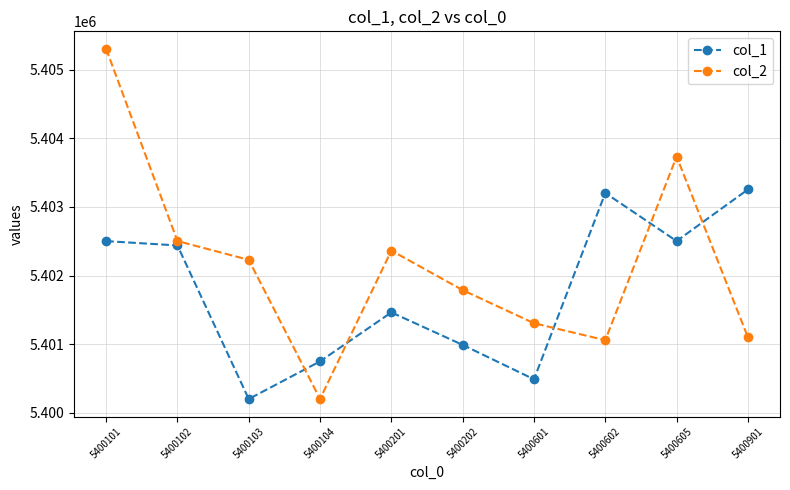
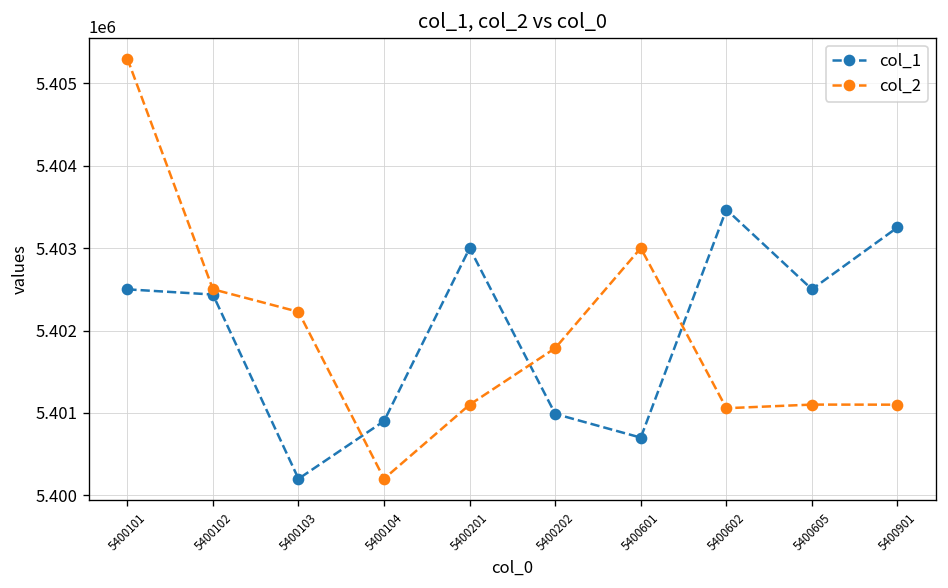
col_1, 5400104: 5400700 -> 5400900
col_1, 5400201: 5401500 -> 5403000
col_2, 5400201: 5402400 -> 5401100
col_1, 5400601: 5400500 -> 5400700
col_2, 5400601: 5401300 -> 5403000
col_1, 5400602: 5403200 -> 5403500
col_2, 5400605: 5403700 -> 5401100
